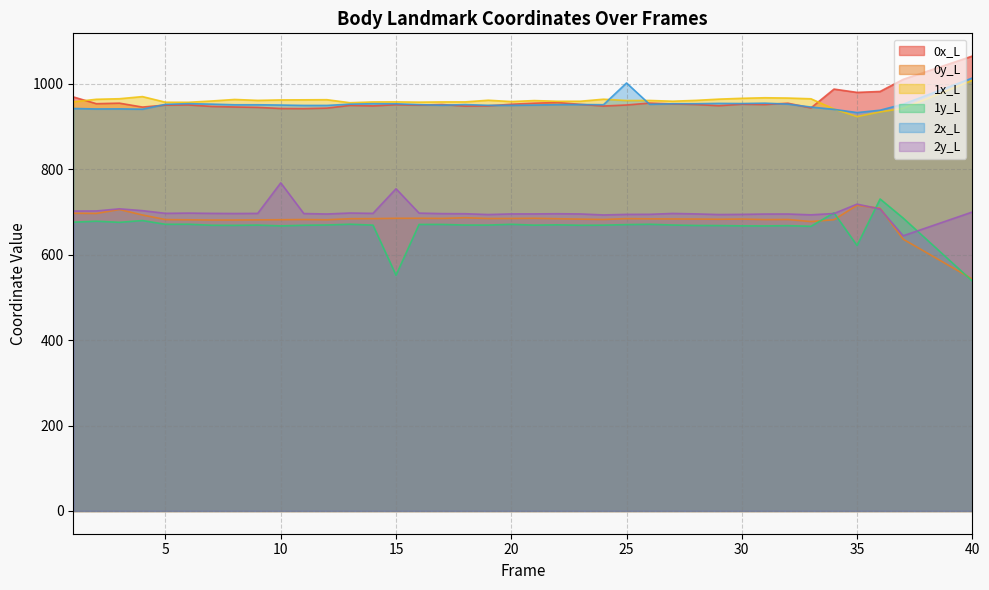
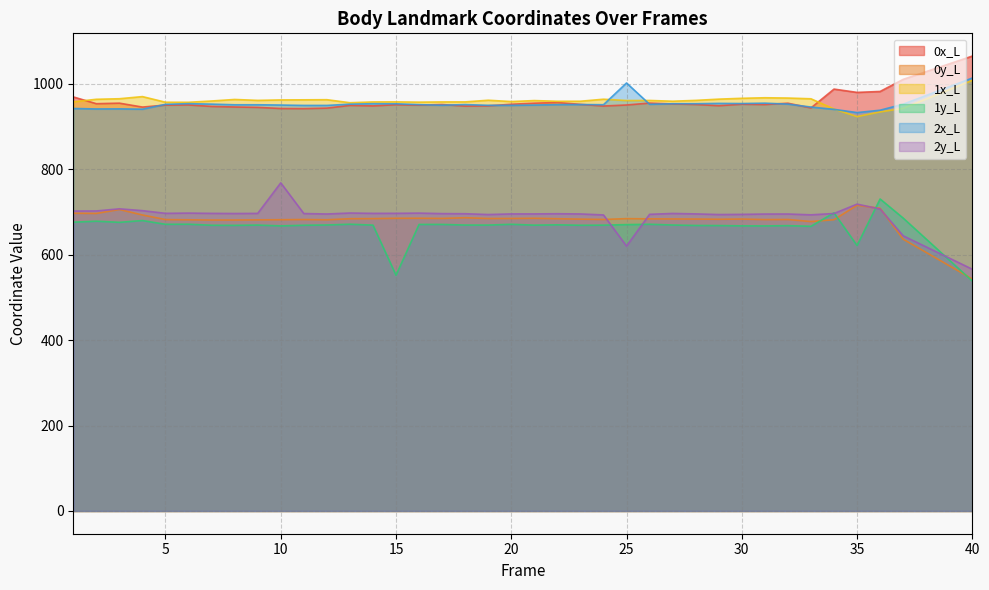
2y_L, 15: 750 -> 700
2y_L, 25: 690 -> 620
2y_L, 40: 700 -> 570
